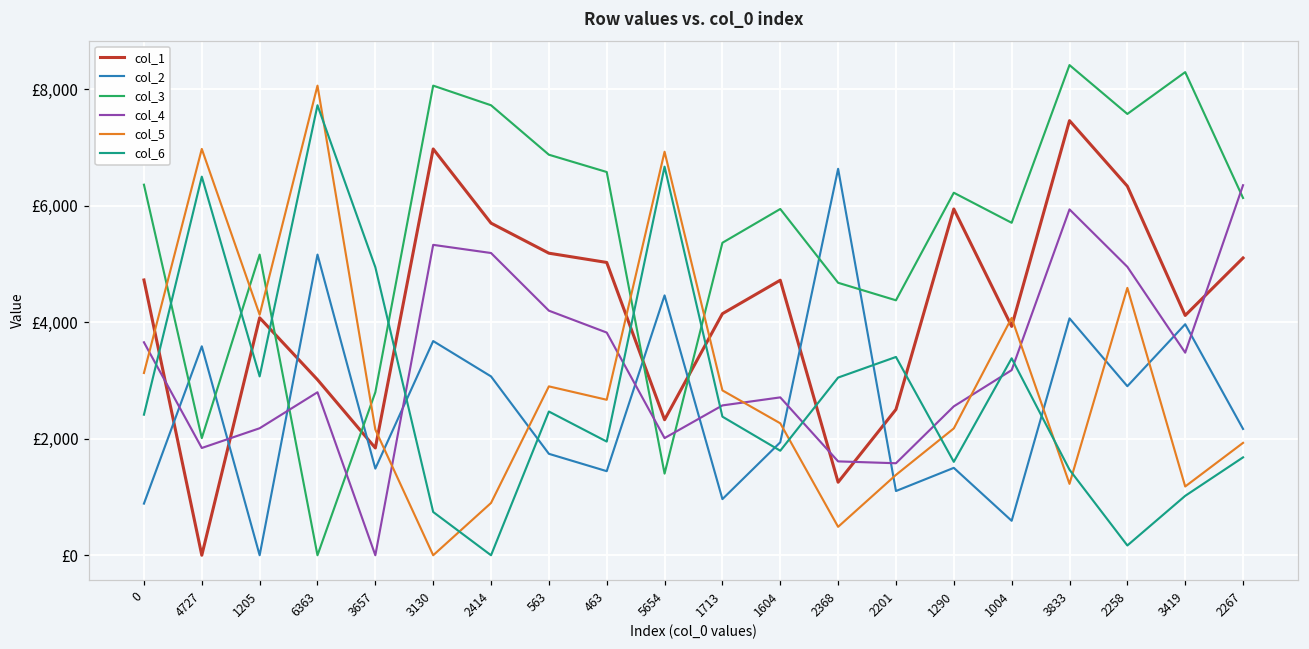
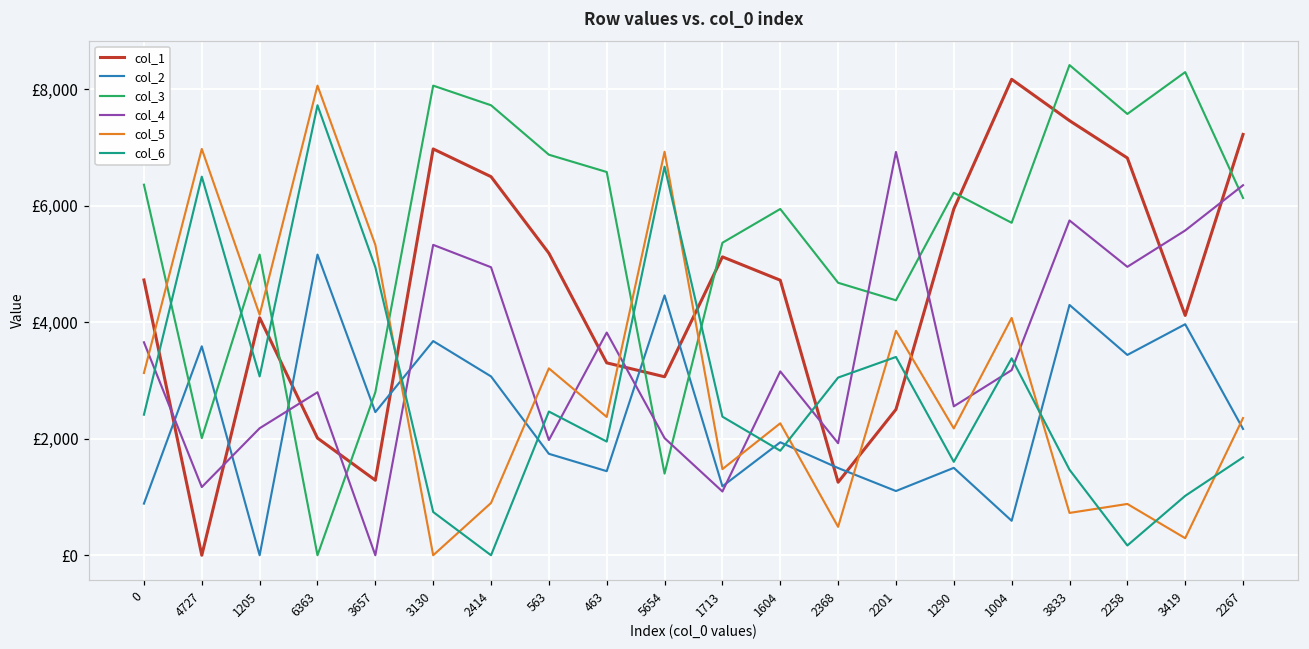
col_4, 4727: £1,800 -> £1,200
col_1, 6363: £3,000 -> £2,000
col_1, 3657: £1,800 -> £1,300
col_2, 3657: £1,500 -> £2,500
col_5, 3657: £2,200 -> £5,300
col_1, 2414: £5,700 -> £6,500
col_4, 2414: £5,200 -> £4,900
col_4, 563: £4,200 -> £2,000
col_5, 563: £2,900 -> £3,200
col_1, 463: £5,000 -> £3,300
col_5, 463: £2,700 -> £2,400
col_1, 5654: £2,300 -> £3,100
col_1, 1713: £4,100 -> £5,100
col_2, 1713: £1,000 -> £1,200
col_4, 1713: £2,600 -> £1,100
col_5, 1713: £2,800 -> £1,500
col_4, 1604: £2,700 -> £3,200
col_2, 2368: £6,600 -> £1,500
col_4, 2368: £1,600 -> £1,900
col_4, 2201: £1,600 -> £6,900
col_5, 2201: £1,400 -> £3,900
col_1, 1004: £3,900 -> £8,200
col_2, 3833: £4,100 -> £4,300
col_4, 3833: £5,900 -> £5,700
col_5, 3833: £1,200 -> £700
col_1, 2258: £6,300 -> £6,800
col_2, 2258: £2,900 -> £3,400
col_5, 2258: £4,600 -> £900
col_4, 3419: £3,500 -> £5,600
col_5, 3419: £1,200 -> £300
col_1, 2267: £5,100 -> £7,200
col_5, 2267: £1,900 -> £2,400
